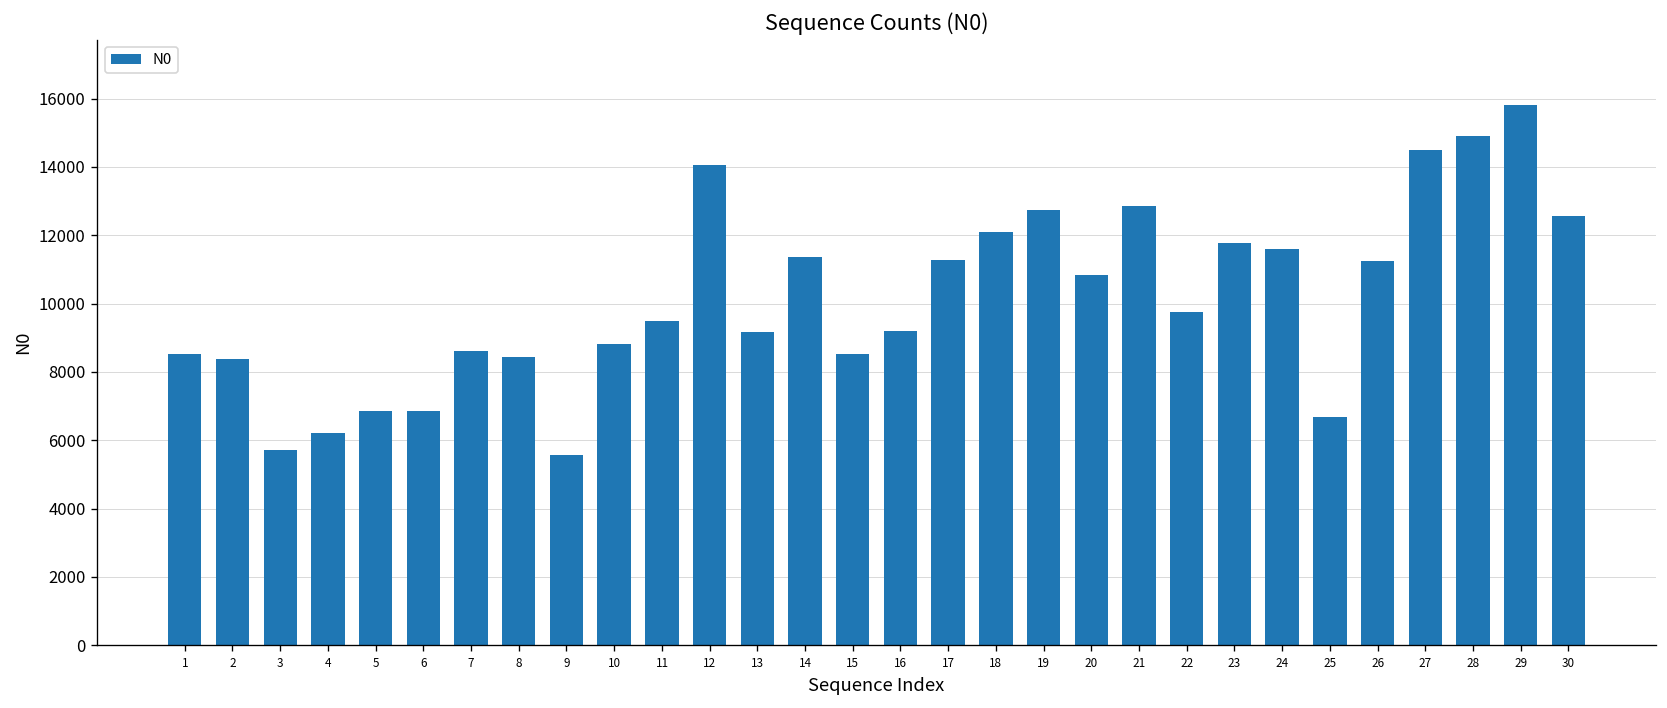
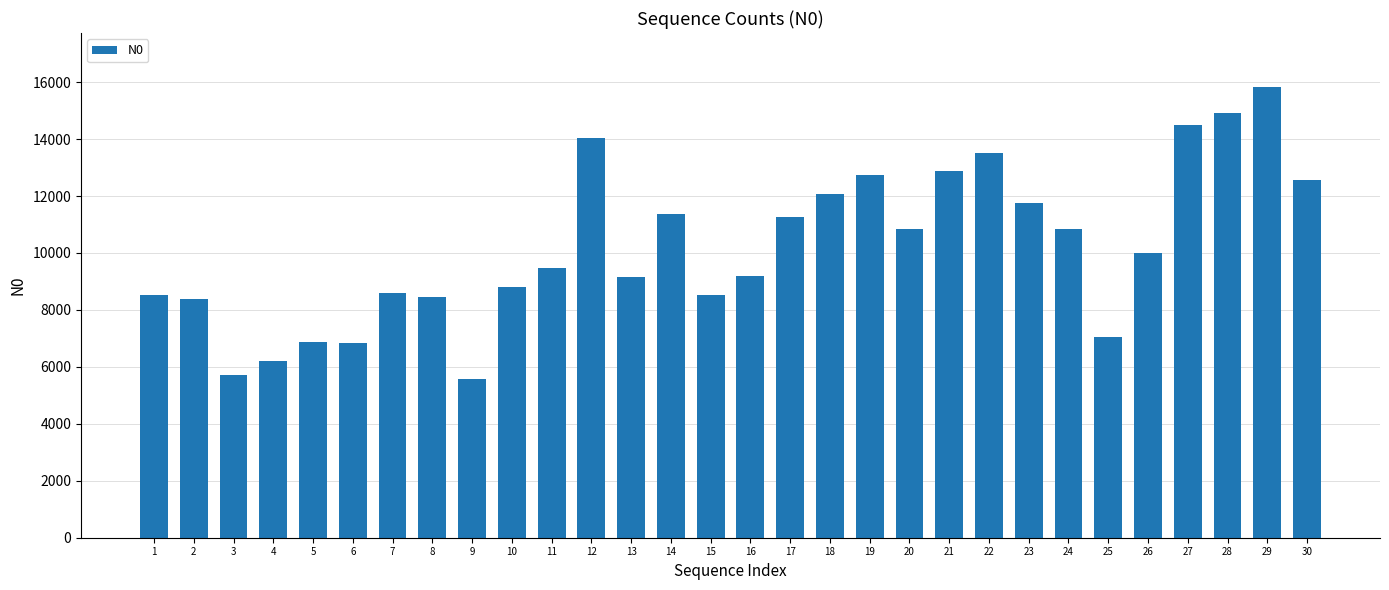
22: 9700 -> 13500
24: 11600 -> 10800
25: 6700 -> 7100
26: 11300 -> 10000
